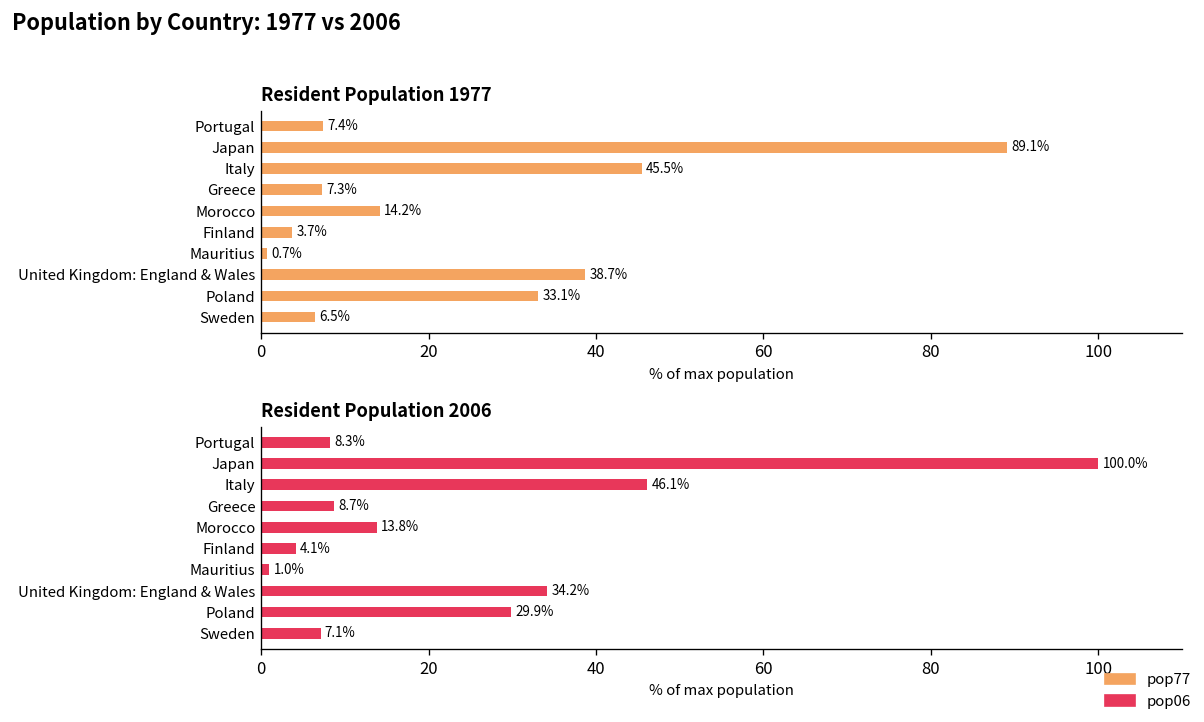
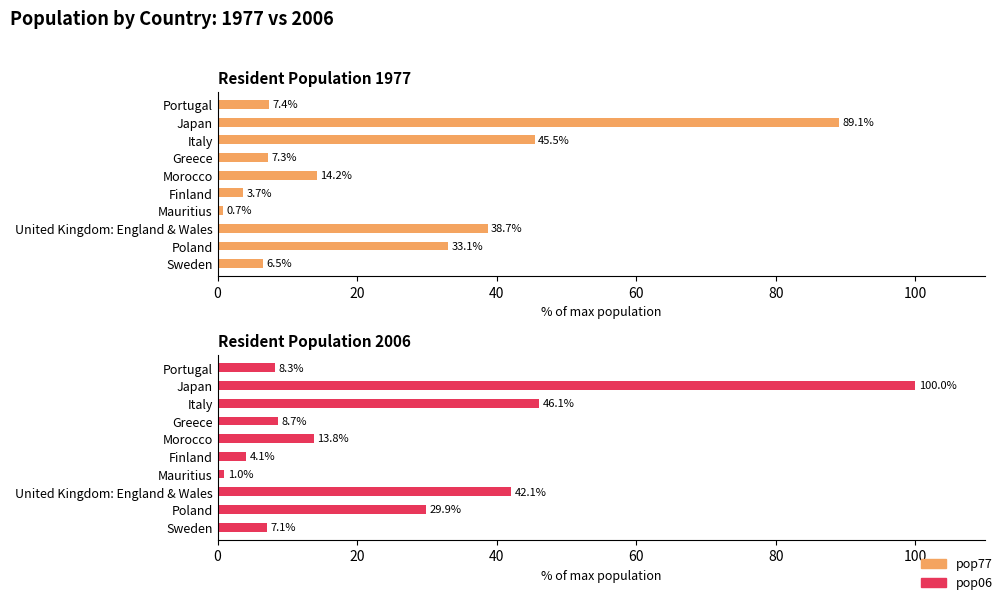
Resident Population 2006, United Kingdom: England & Wales: 34.2% -> 42.1%
